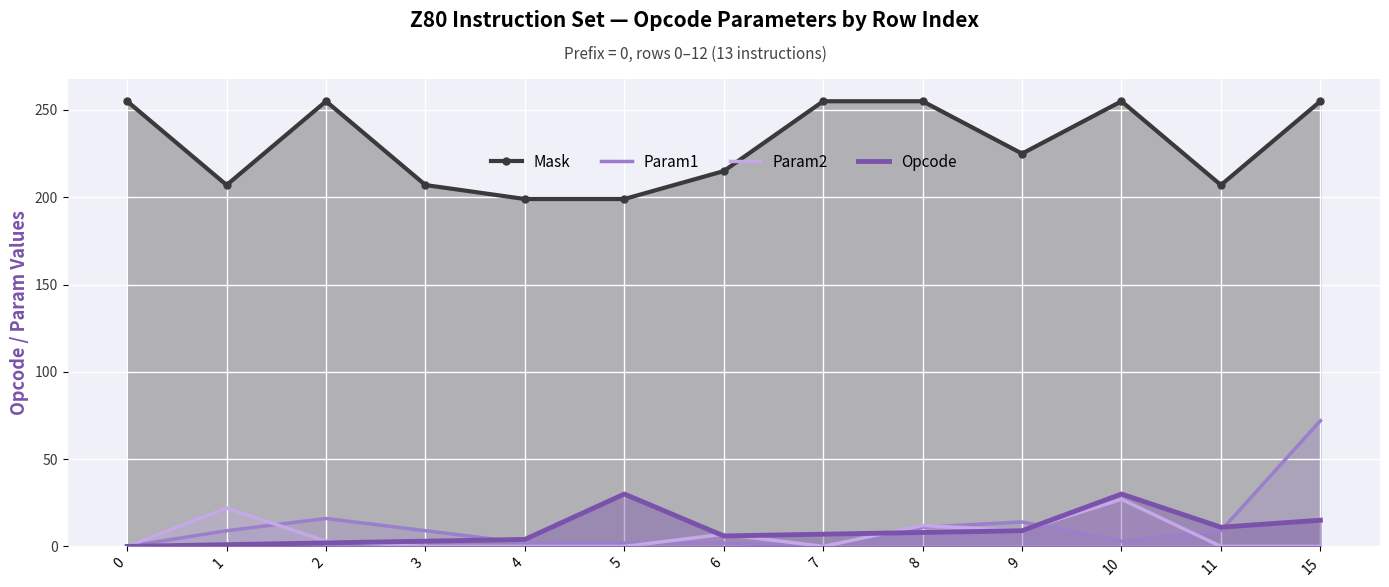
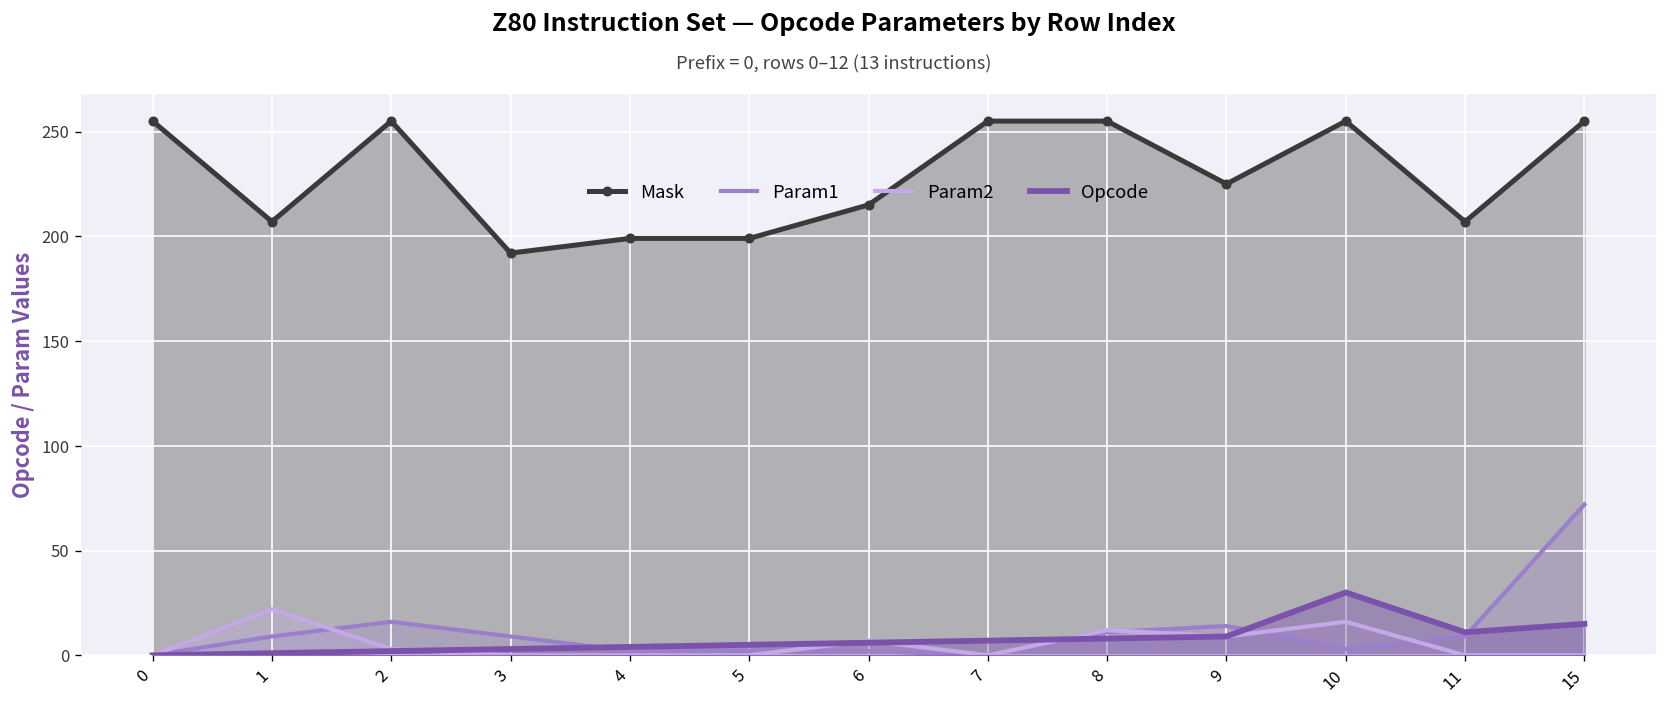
Mask, 3: 207 -> 192
Opcode, 5: 30 -> 5
Param2, 10: 27 -> 16
